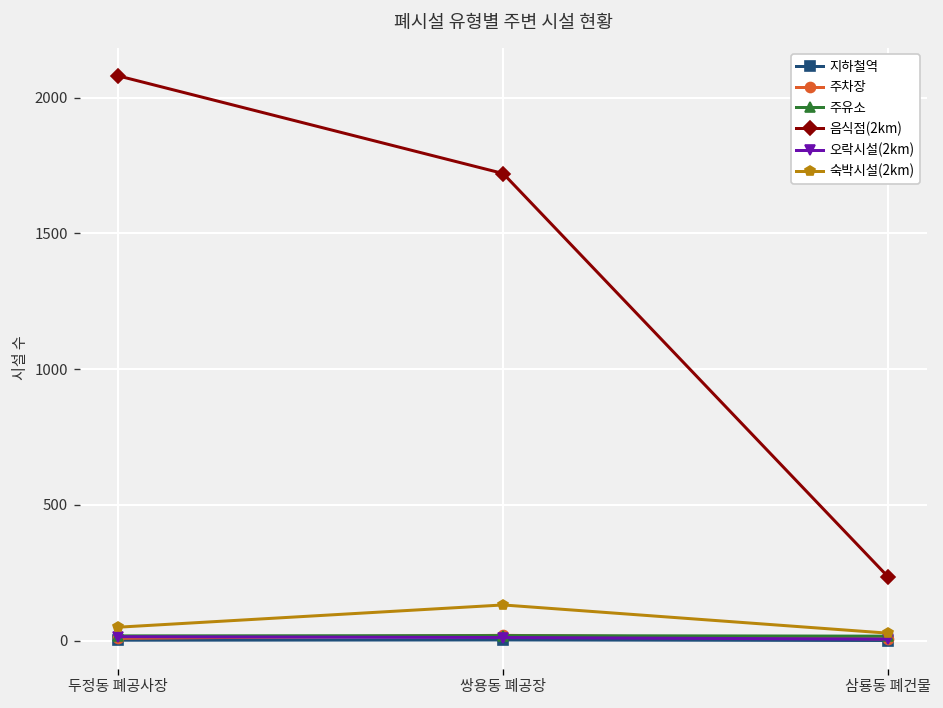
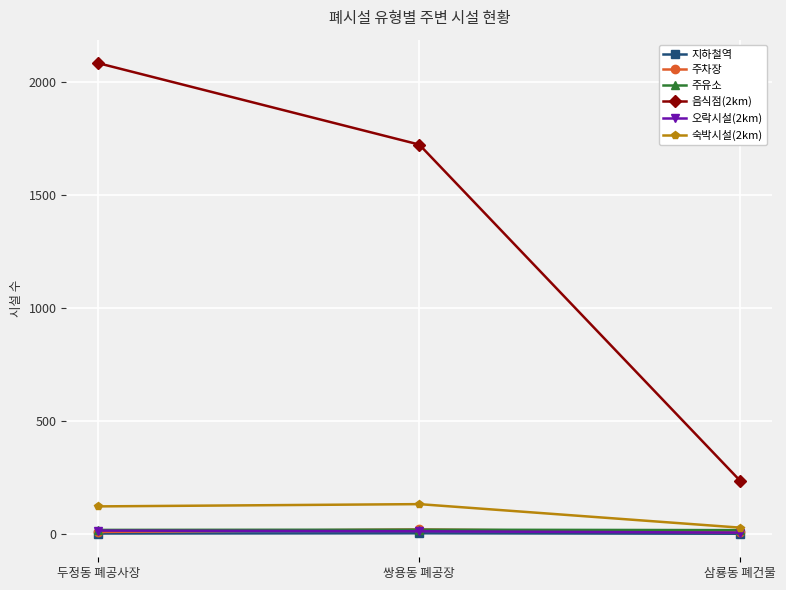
숙박시설(2km), 두정동 폐공사장: 50 -> 120
